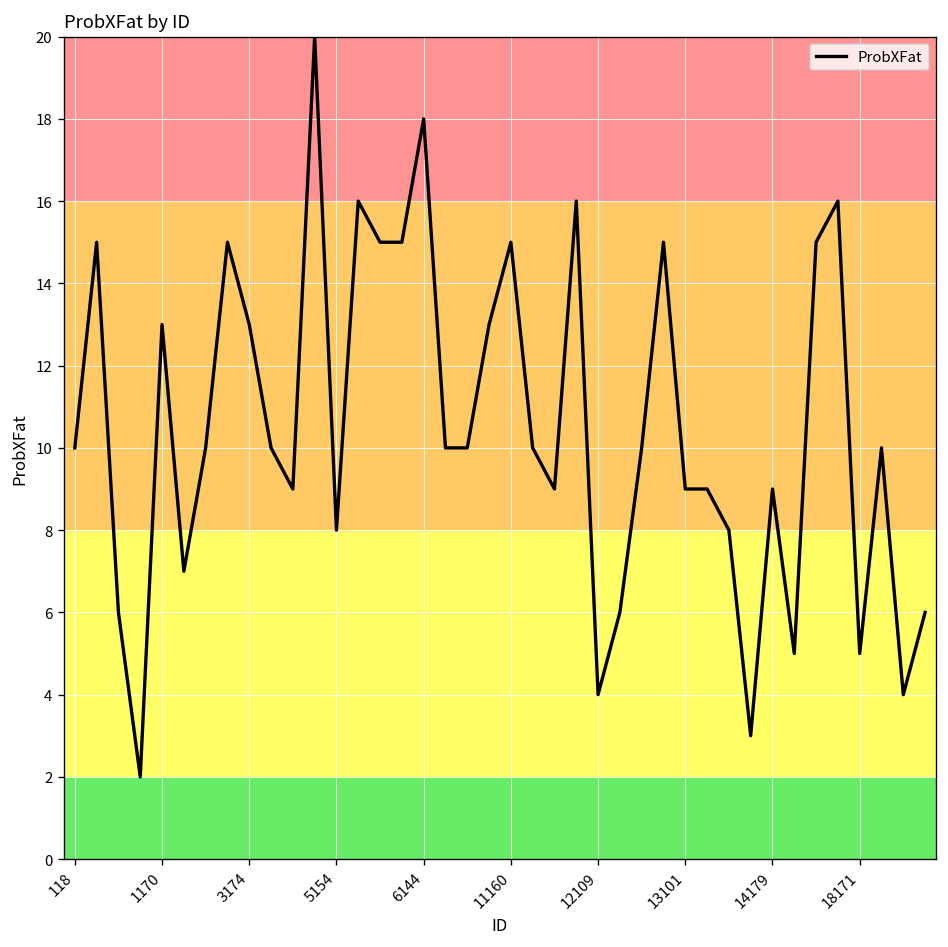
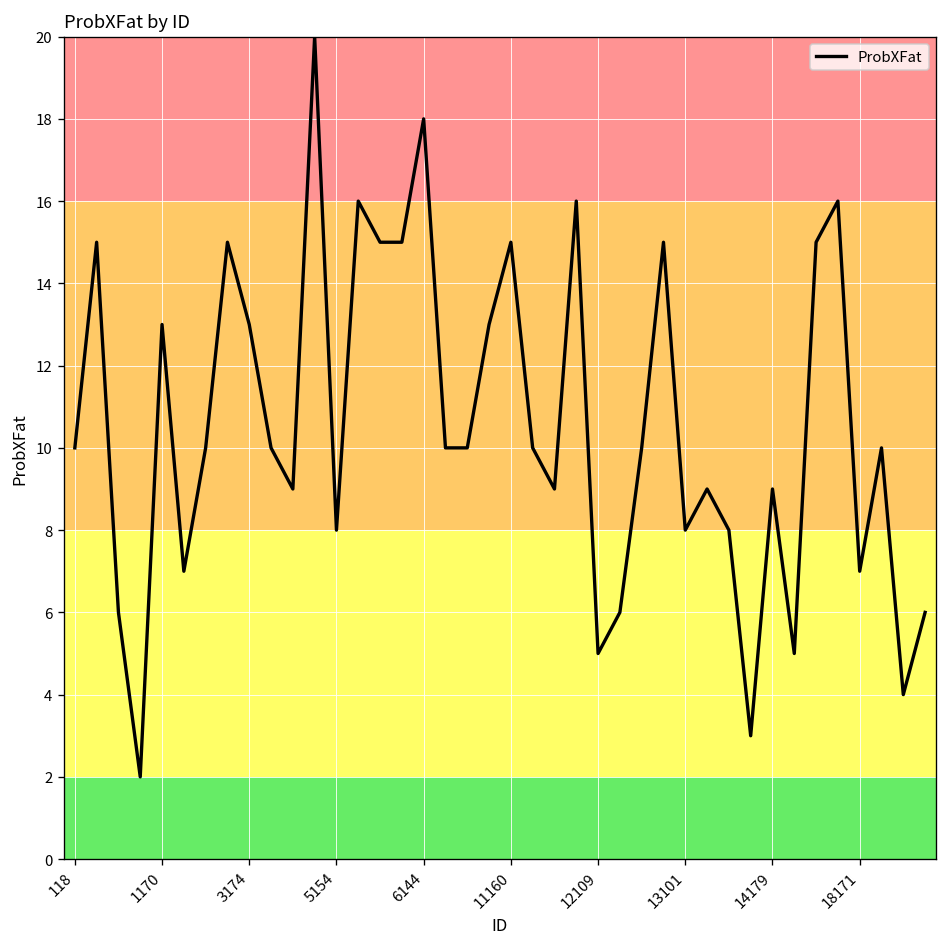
12109: 4 -> 5
13101: 9 -> 8
18171: 5 -> 7
